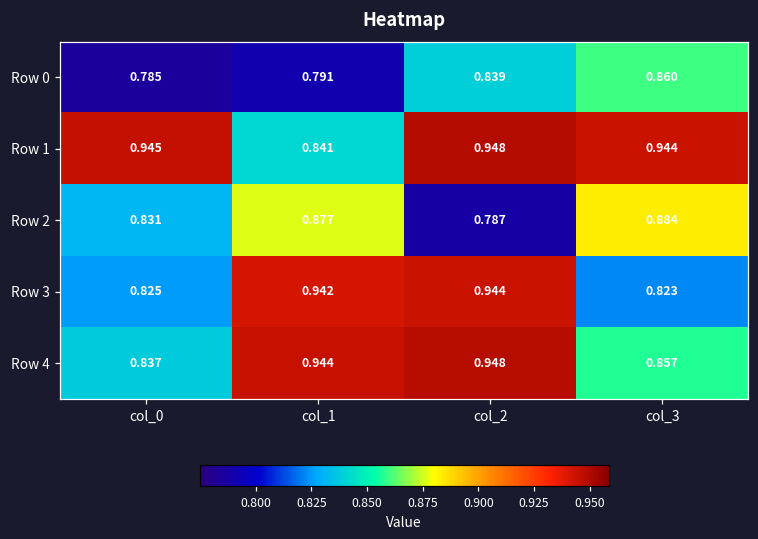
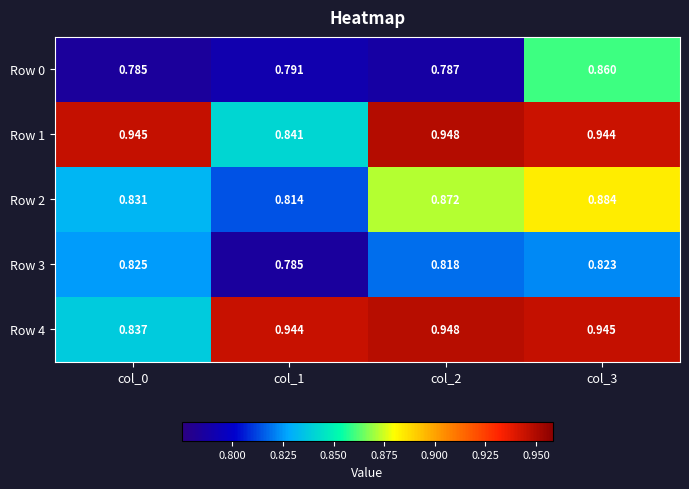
Row 0, col_2: 0.839 -> 0.787
Row 2, col_1: 0.877 -> 0.814
Row 2, col_2: 0.787 -> 0.872
Row 3, col_1: 0.942 -> 0.785
Row 3, col_2: 0.944 -> 0.818
Row 4, col_3: 0.857 -> 0.945
